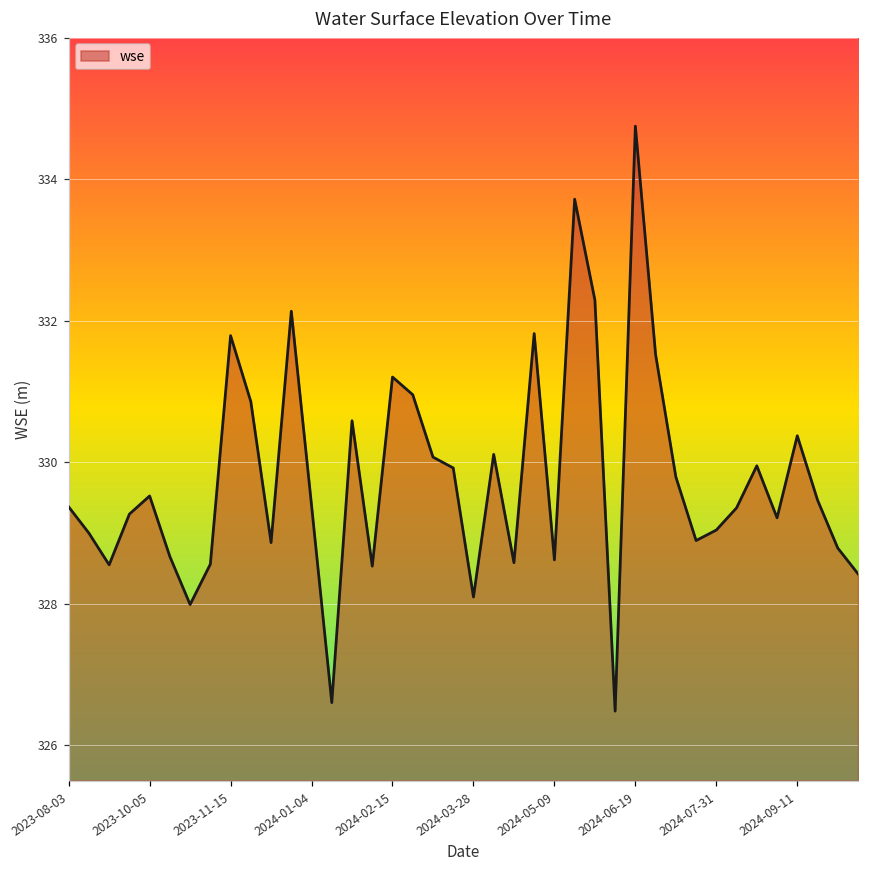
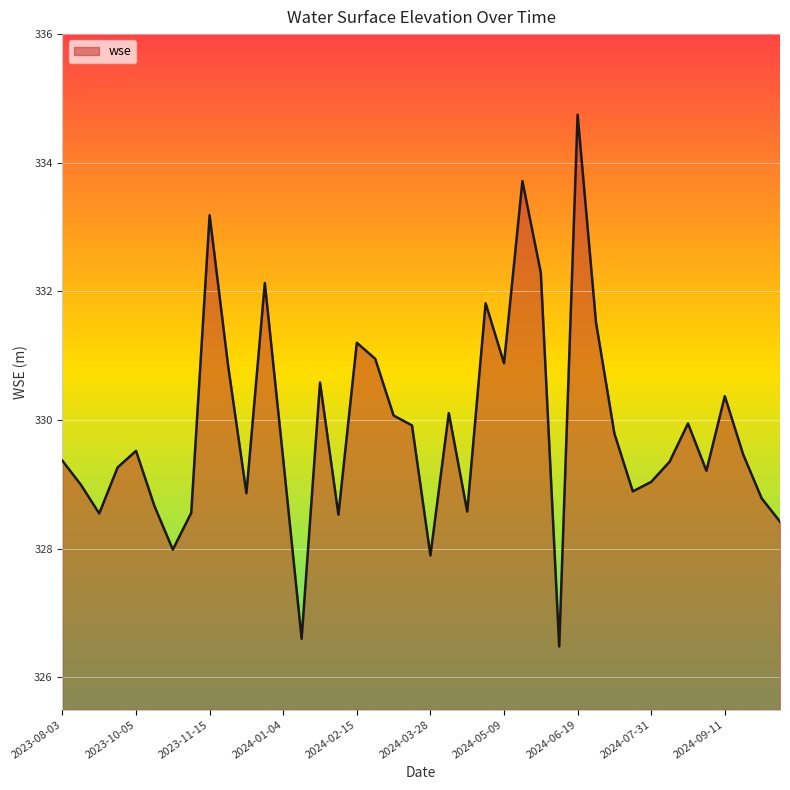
2023-11-15: 331.8 -> 333.2
2024-03-28: 328.1 -> 327.9
2024-05-09: 328.6 -> 330.9
